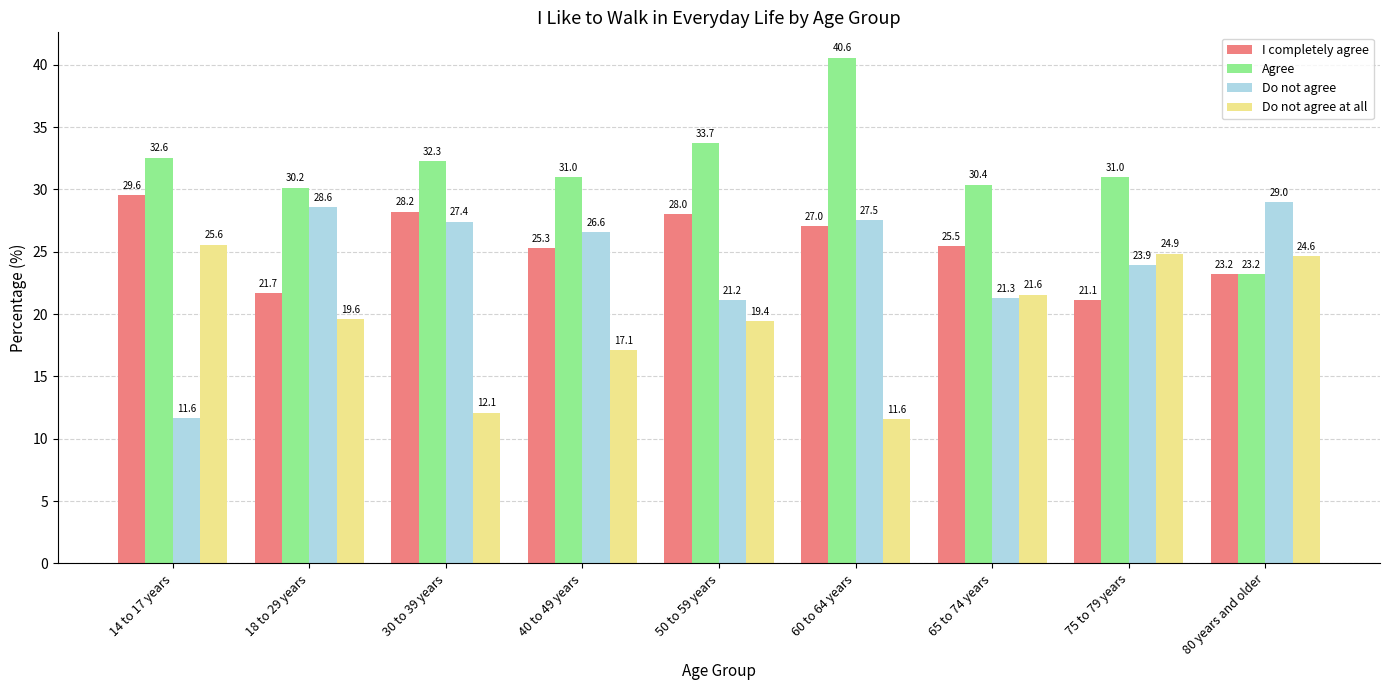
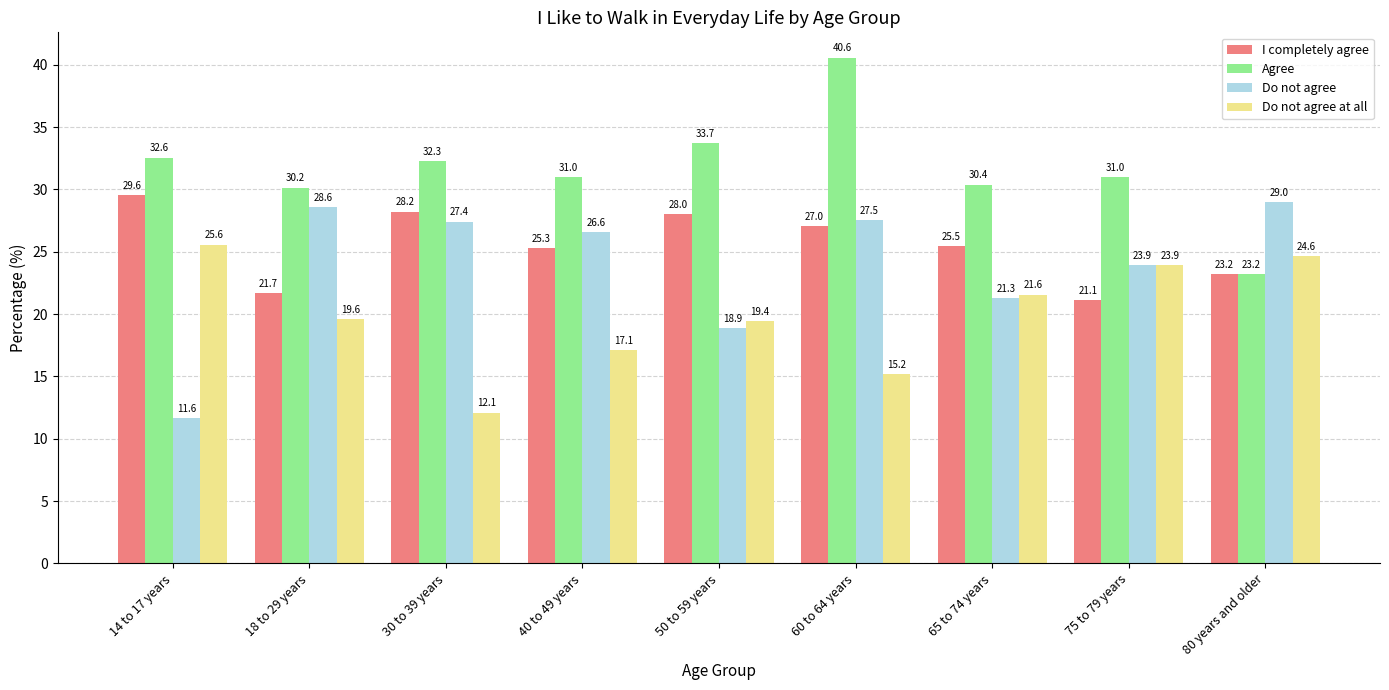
Do not agree, 50 to 59 years: 21.2 -> 18.9
Do not agree at all, 60 to 64 years: 11.6 -> 15.2
Do not agree at all, 75 to 79 years: 24.9 -> 23.9
